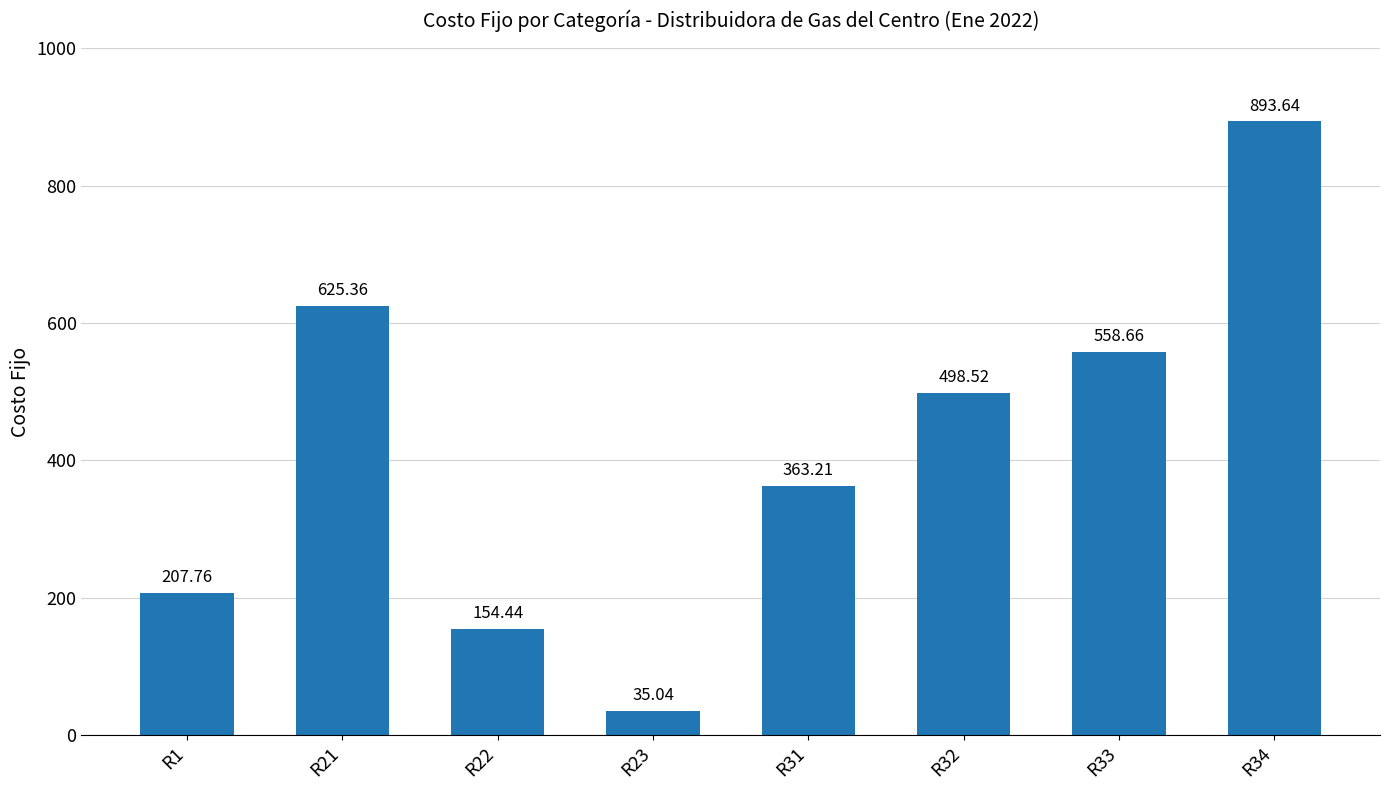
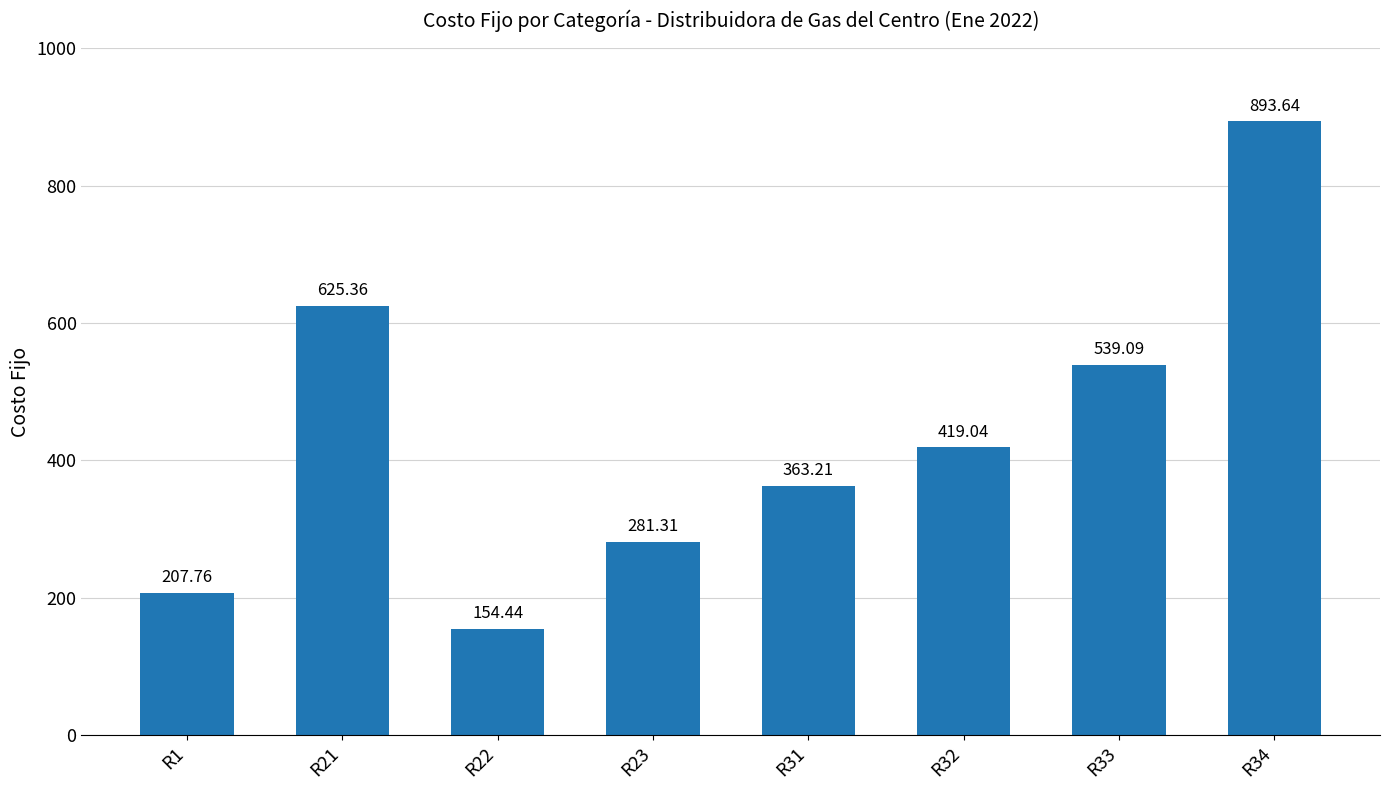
R23: 35.04 -> 281.31
R32: 498.52 -> 419.04
R33: 558.66 -> 539.09
